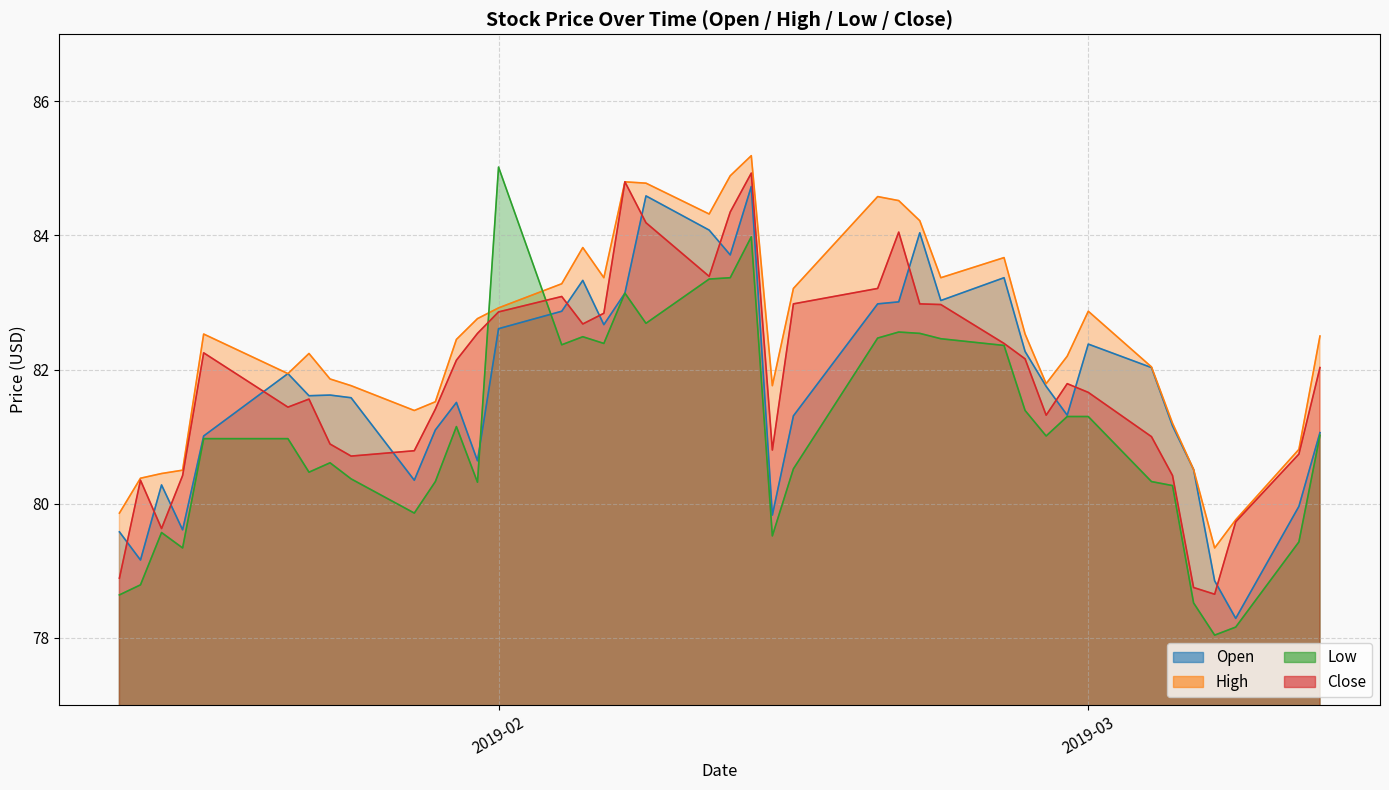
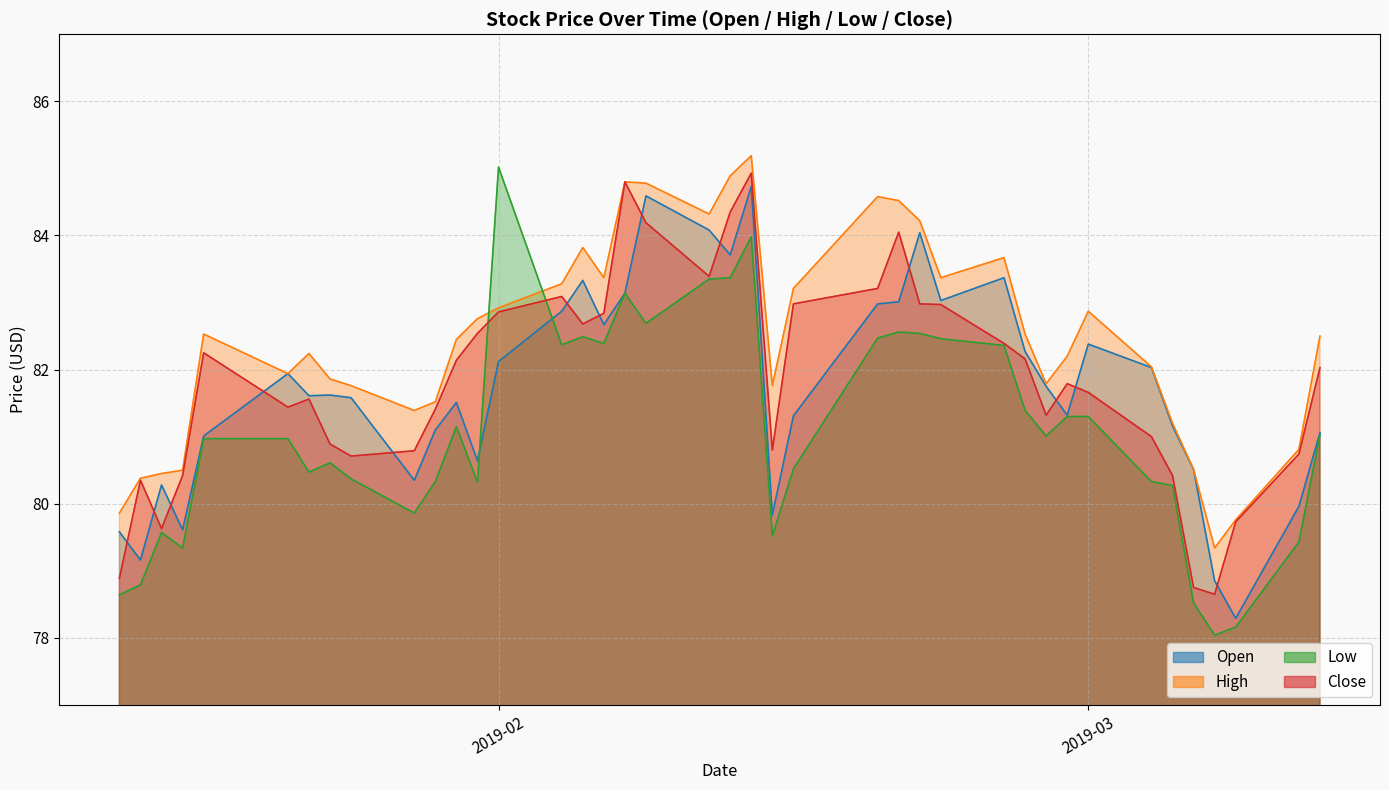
Open, 2019-02: 82.6 -> 82.1
